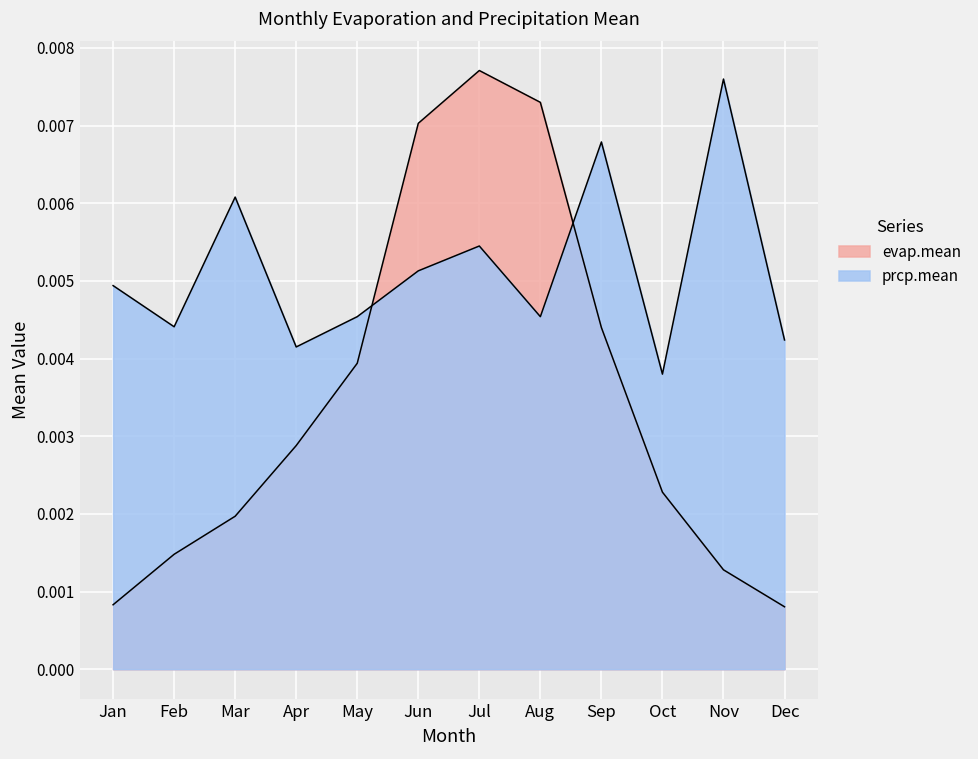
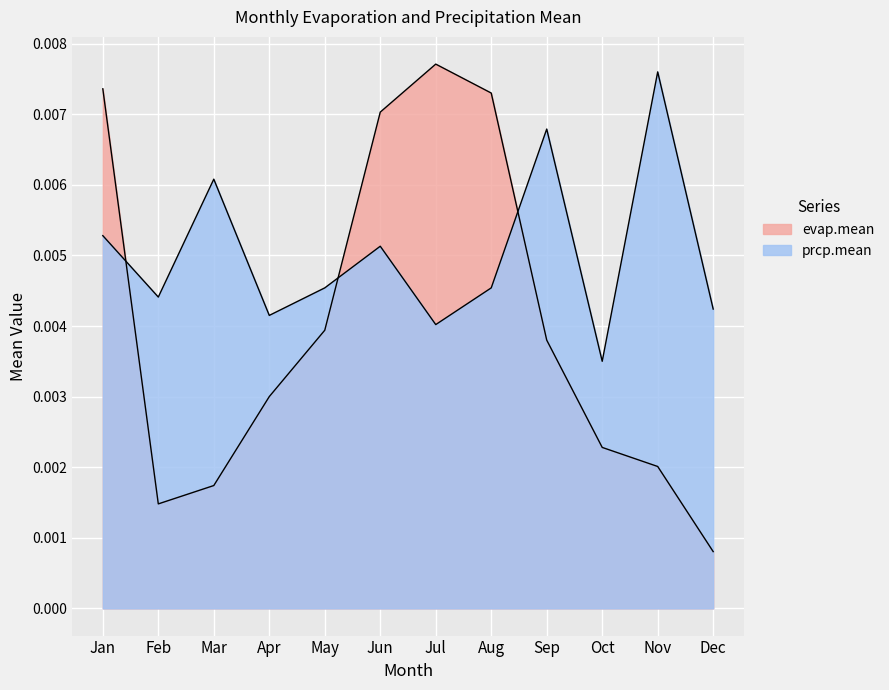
evap.mean, Jan: 0.0008 -> 0.0074
prcp.mean, Jan: 0.0049 -> 0.0053
evap.mean, Mar: 0.0020 -> 0.0017
evap.mean, Apr: 0.0029 -> 0.0030
prcp.mean, Jul: 0.0055 -> 0.0040
evap.mean, Sep: 0.0044 -> 0.0038
prcp.mean, Oct: 0.0038 -> 0.0035
evap.mean, Nov: 0.0013 -> 0.0020
